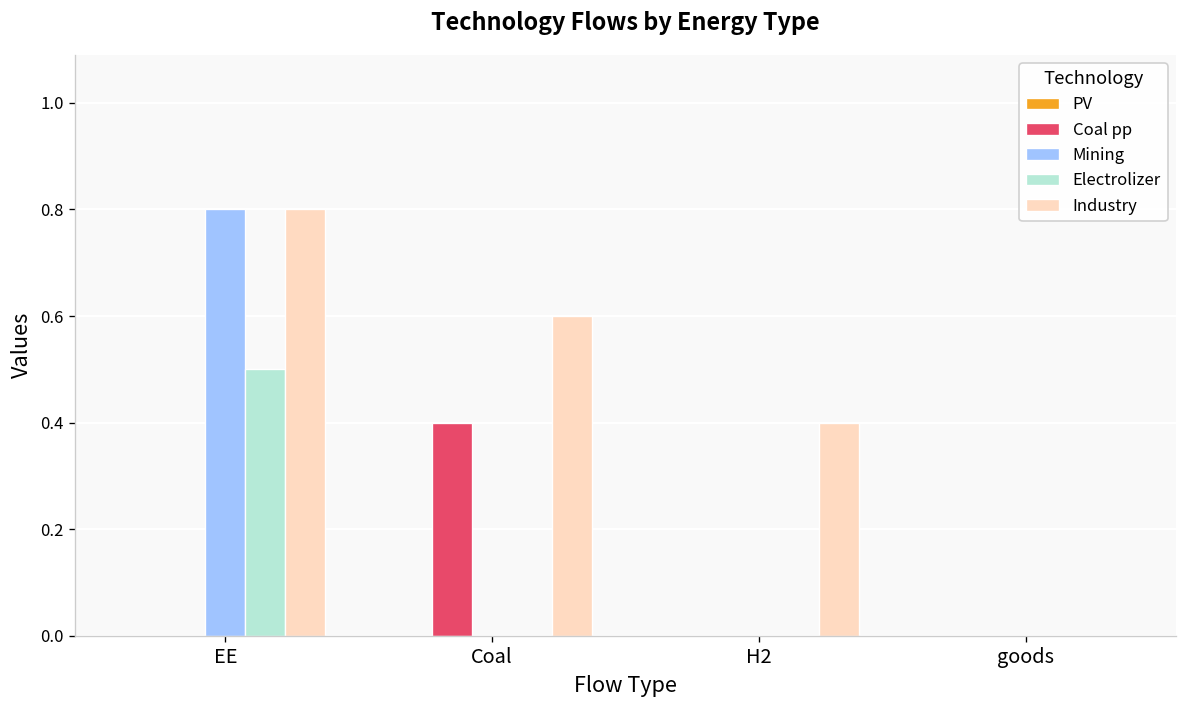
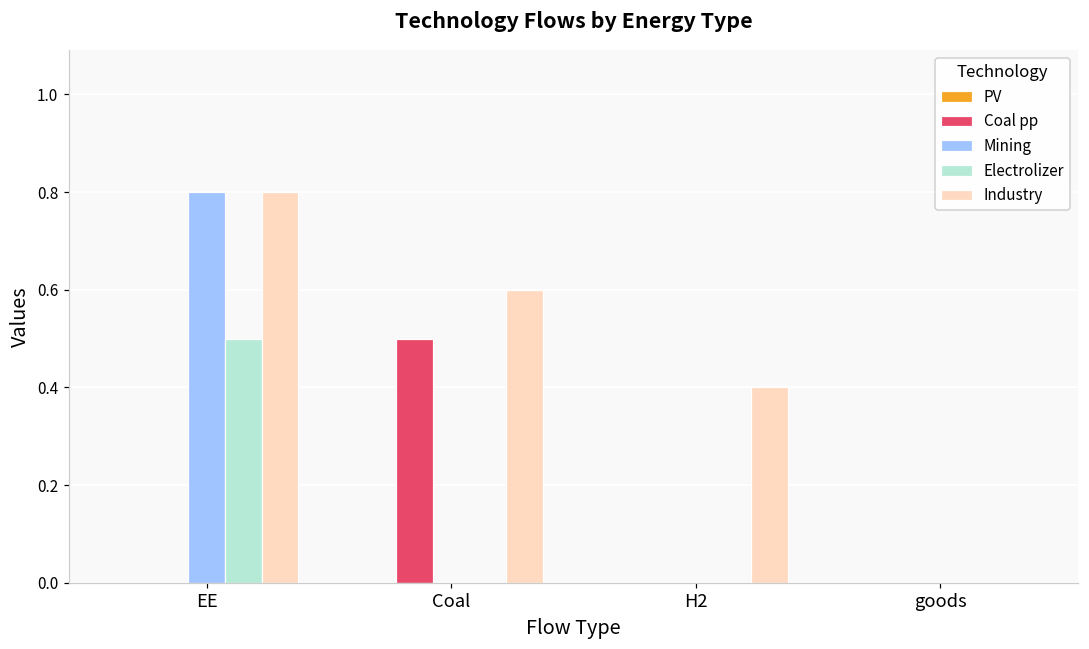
Coal pp, Coal: 0.4 -> 0.5
